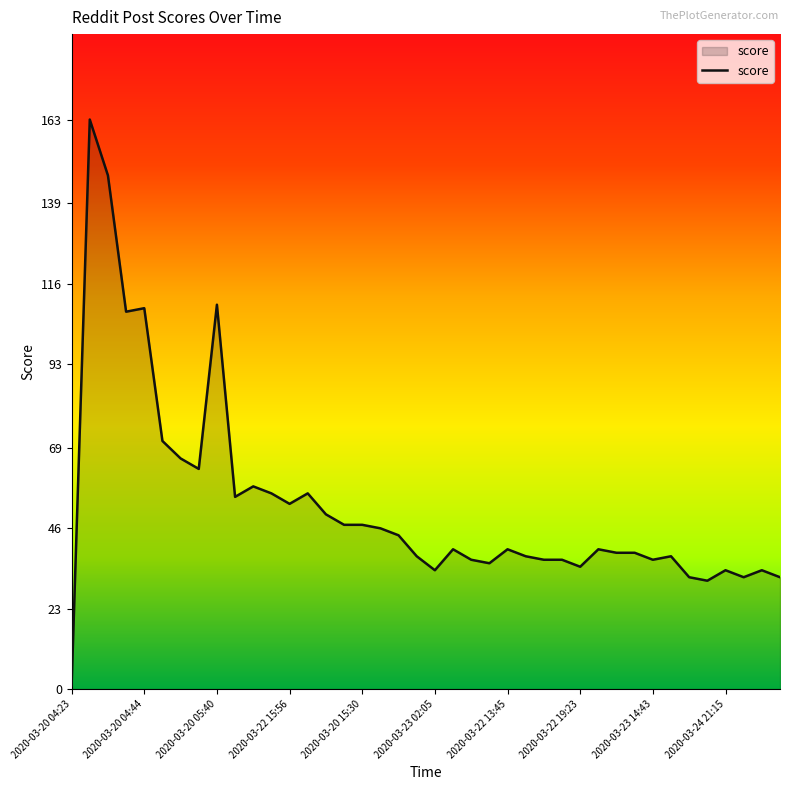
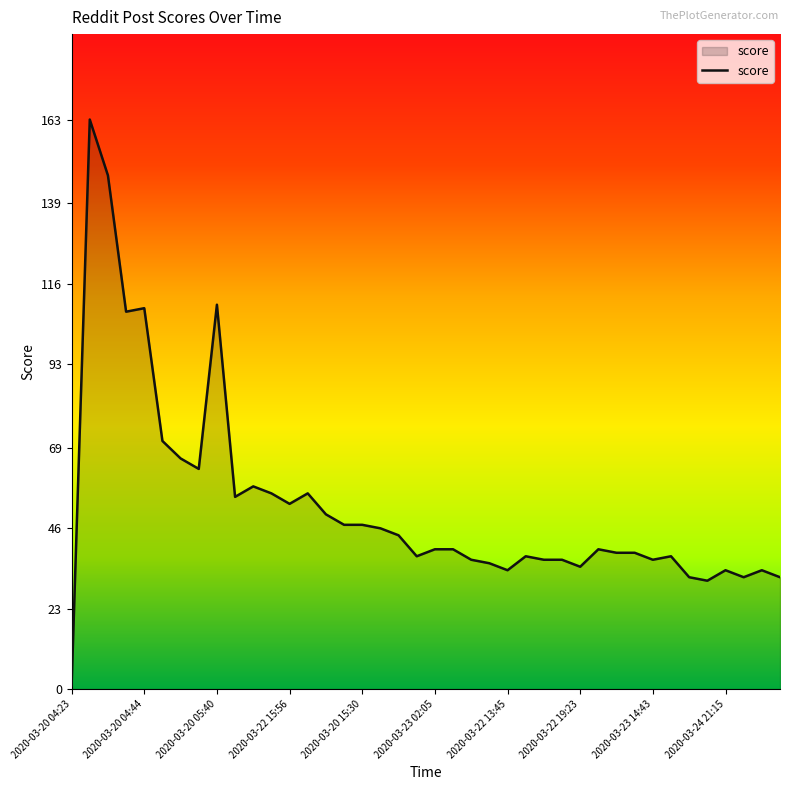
2020-03-23 02:05: 34 -> 40
2020-03-22 13:45: 40 -> 34
